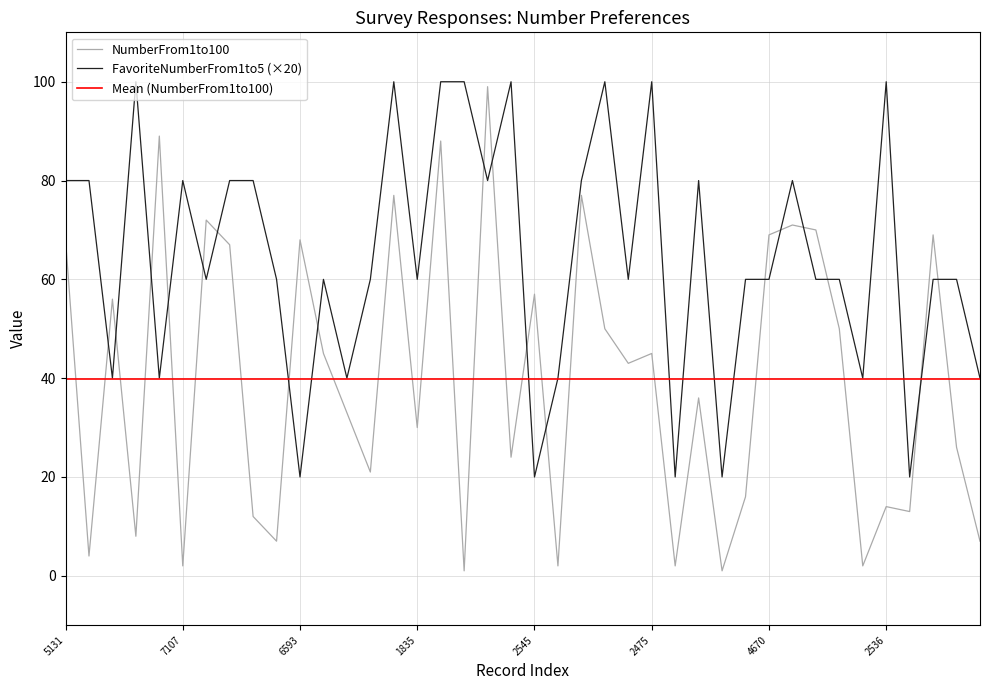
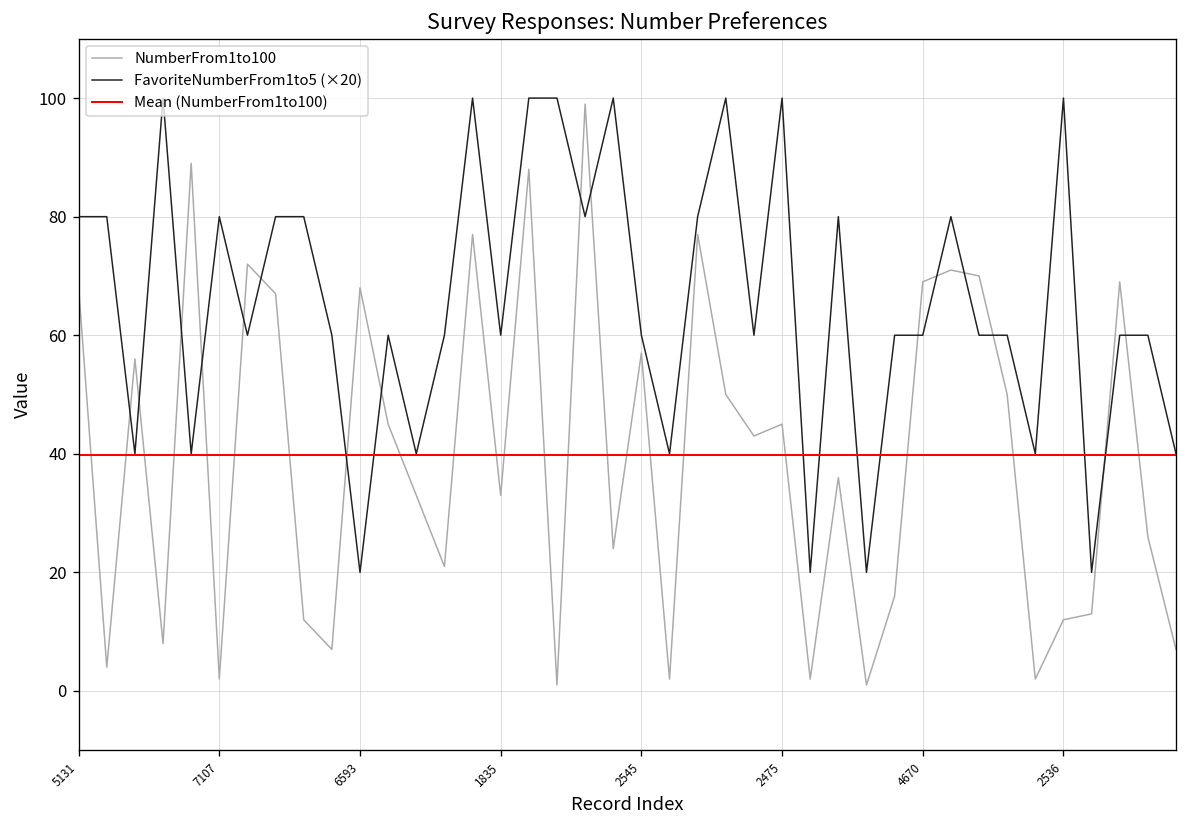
NumberFrom1to100, 1835: 30 -> 33
FavoriteNumberFrom1to5 (×20), 2545: 20 -> 60
NumberFrom1to100, 2536: 14 -> 12
